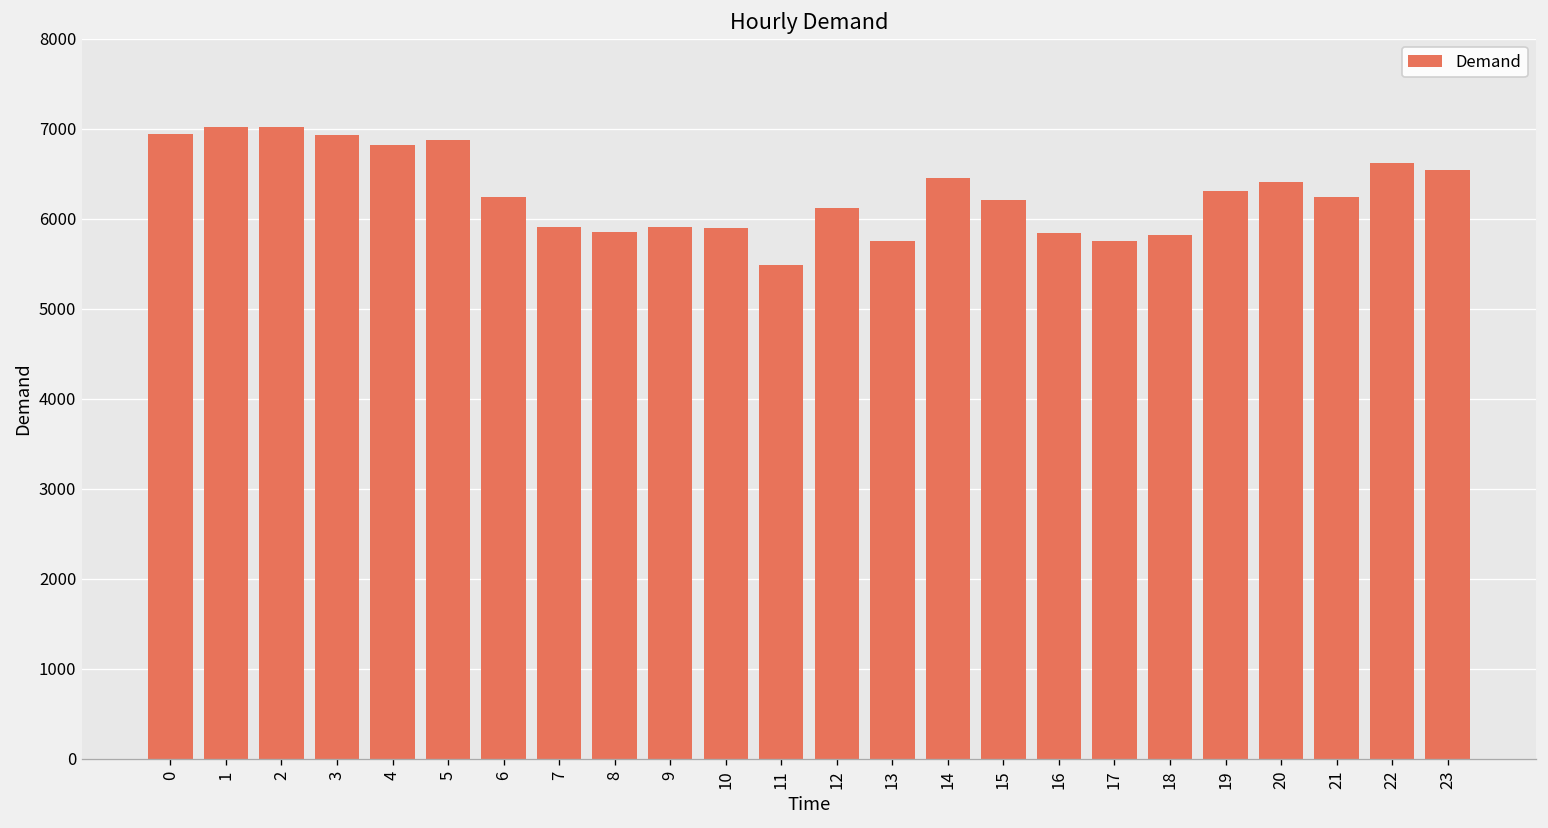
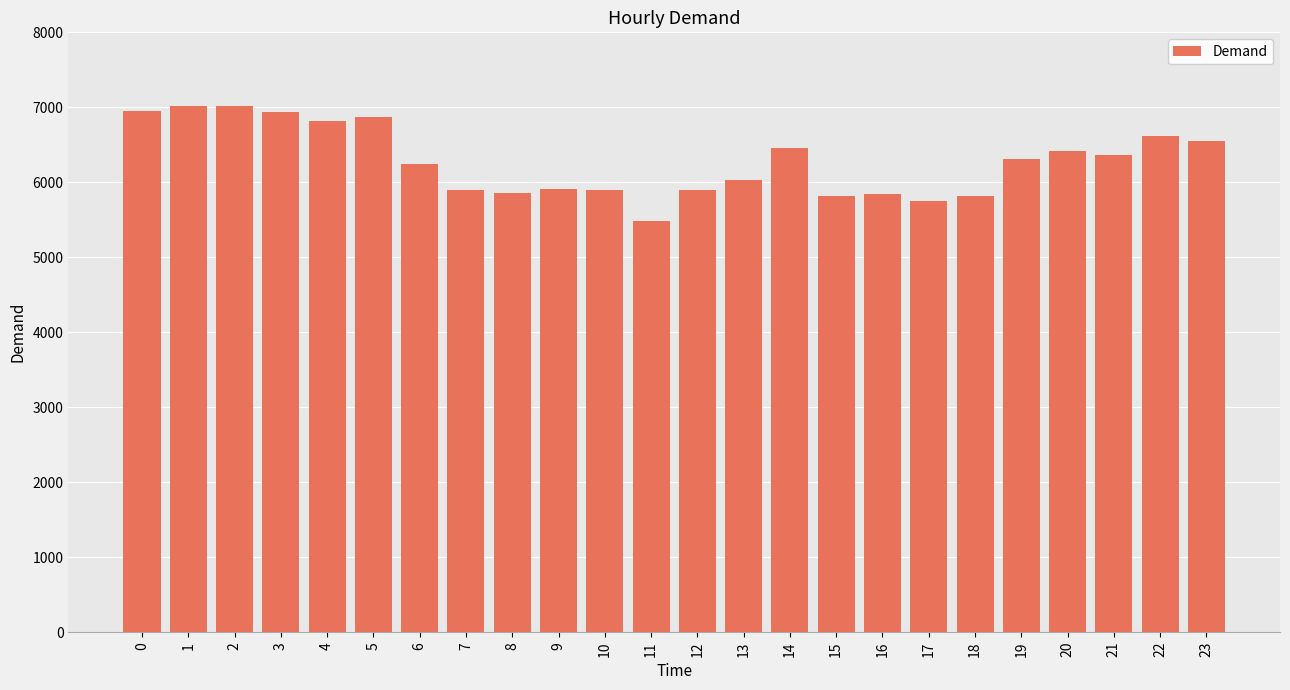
12: 6100 -> 5900
13: 5800 -> 6000
15: 6200 -> 5800
21: 6200 -> 6400
